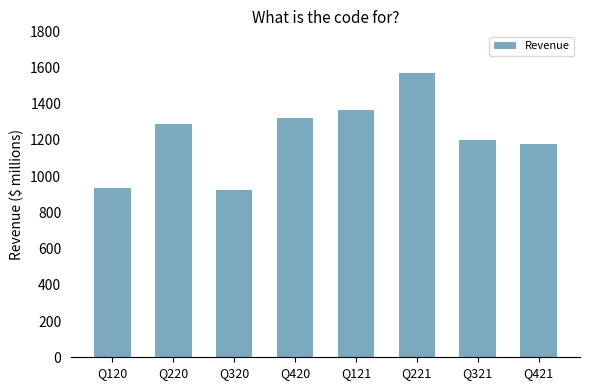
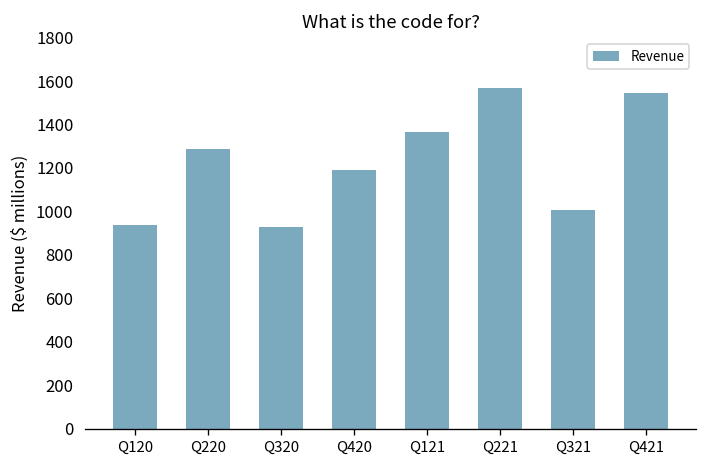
Q420: 1320 -> 1190
Q321: 1200 -> 1010
Q421: 1180 -> 1550
